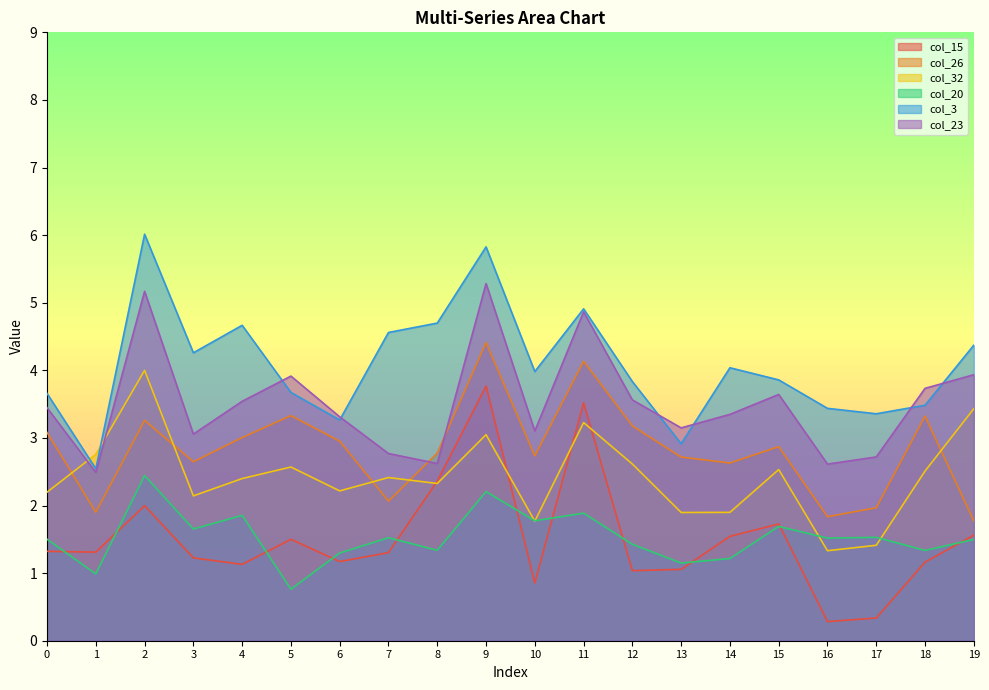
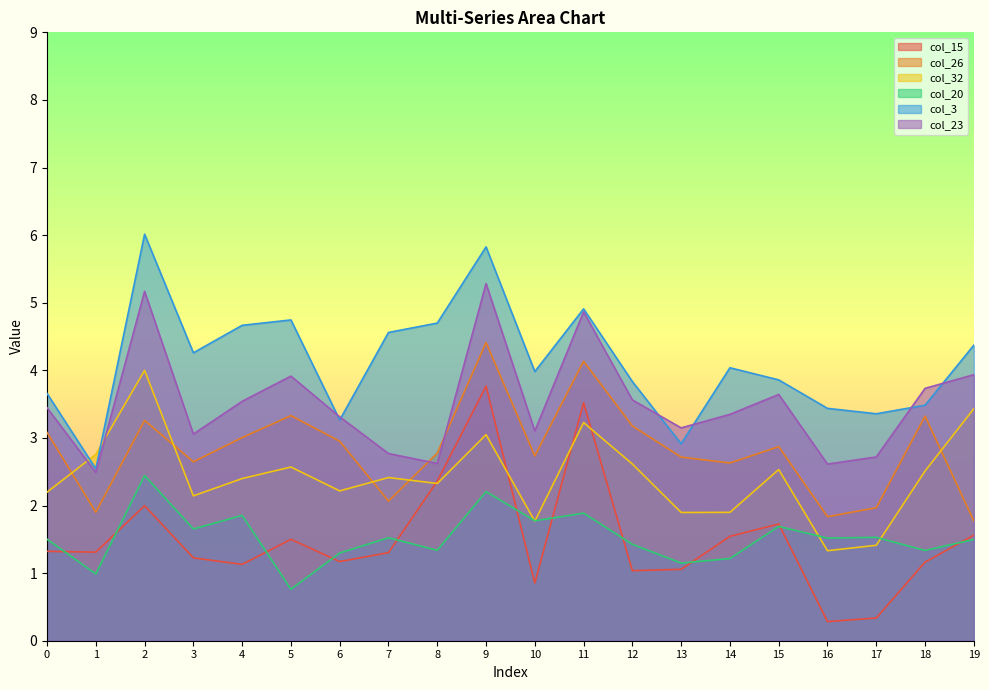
col_3, 5: 3.7 -> 4.7
